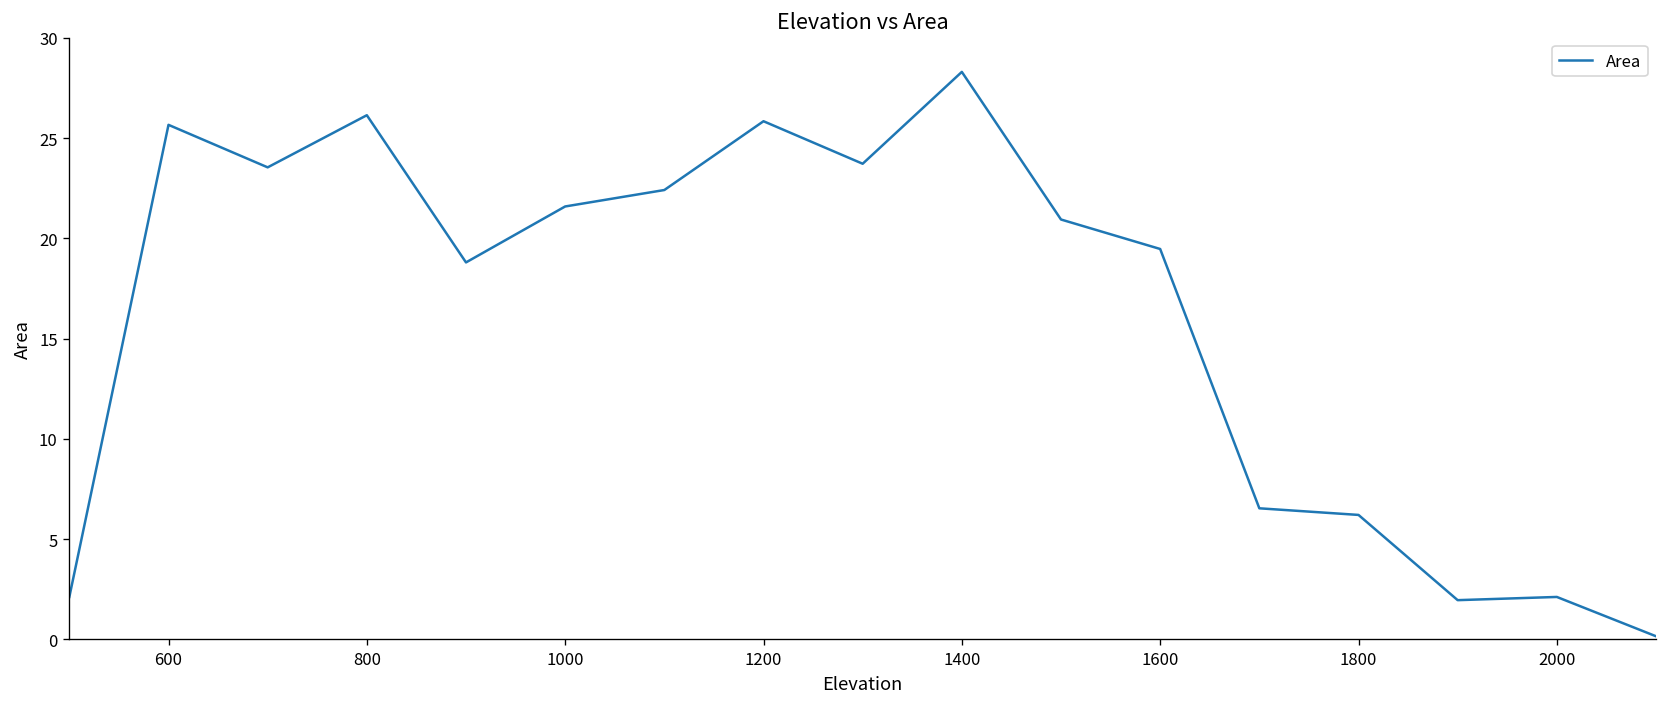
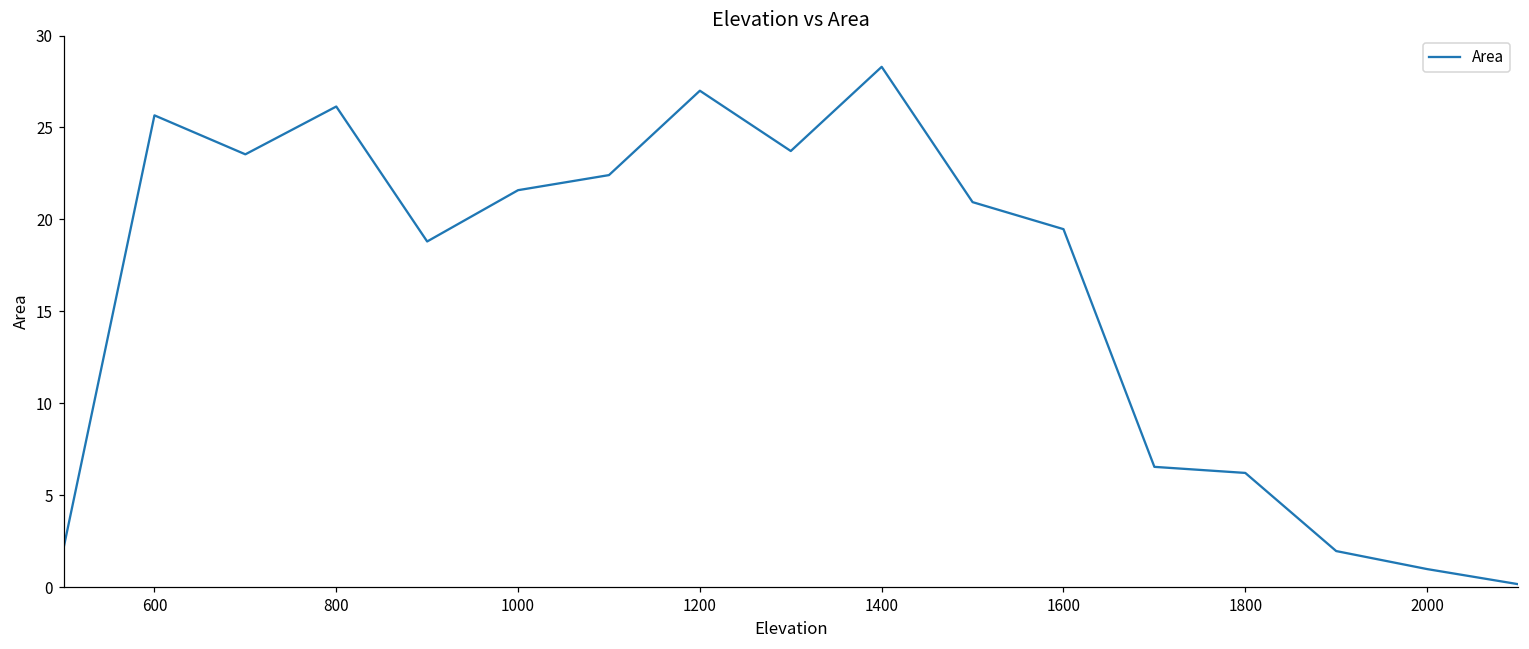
1200: 25.8 -> 27.0
2000: 2.1 -> 1.0
